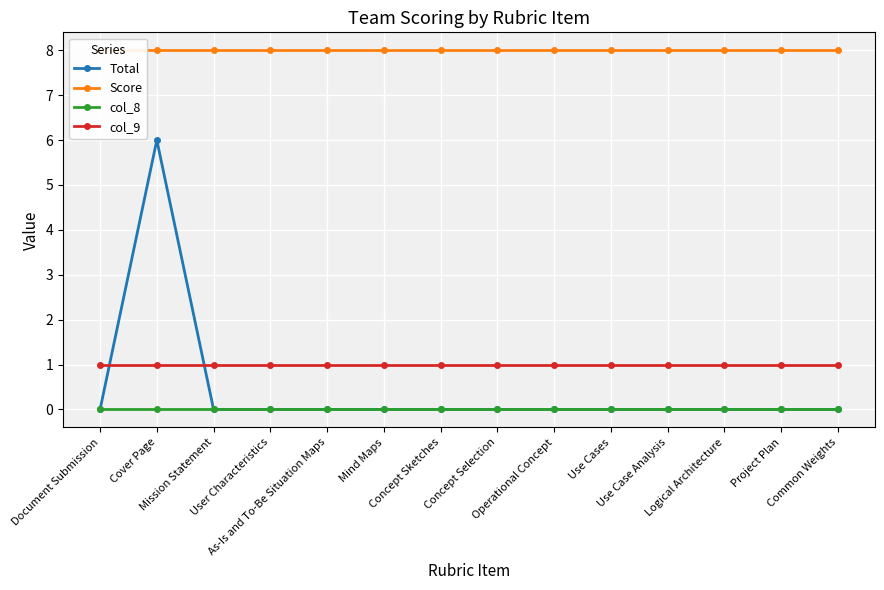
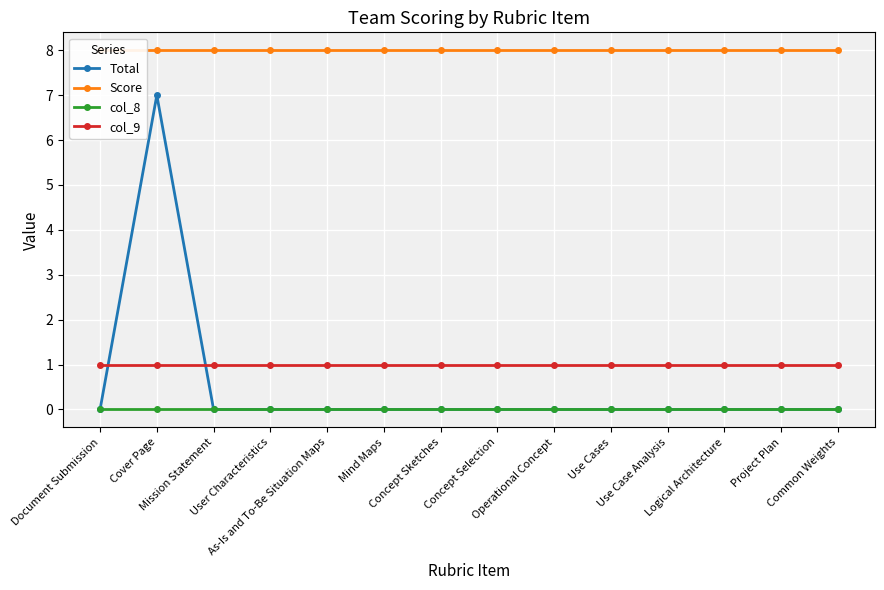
Total, Cover Page: 6 -> 7
